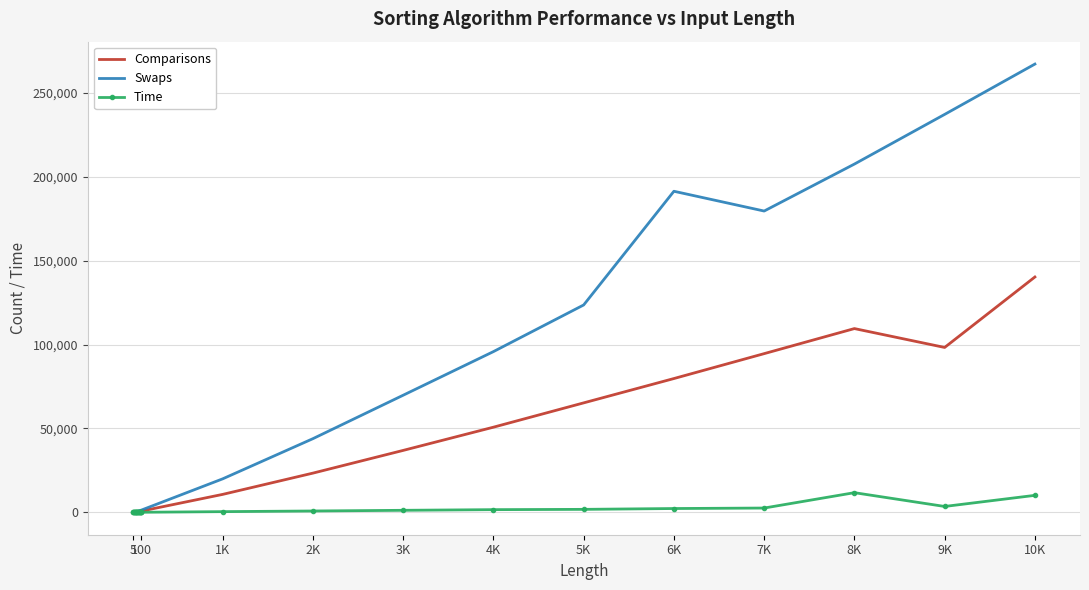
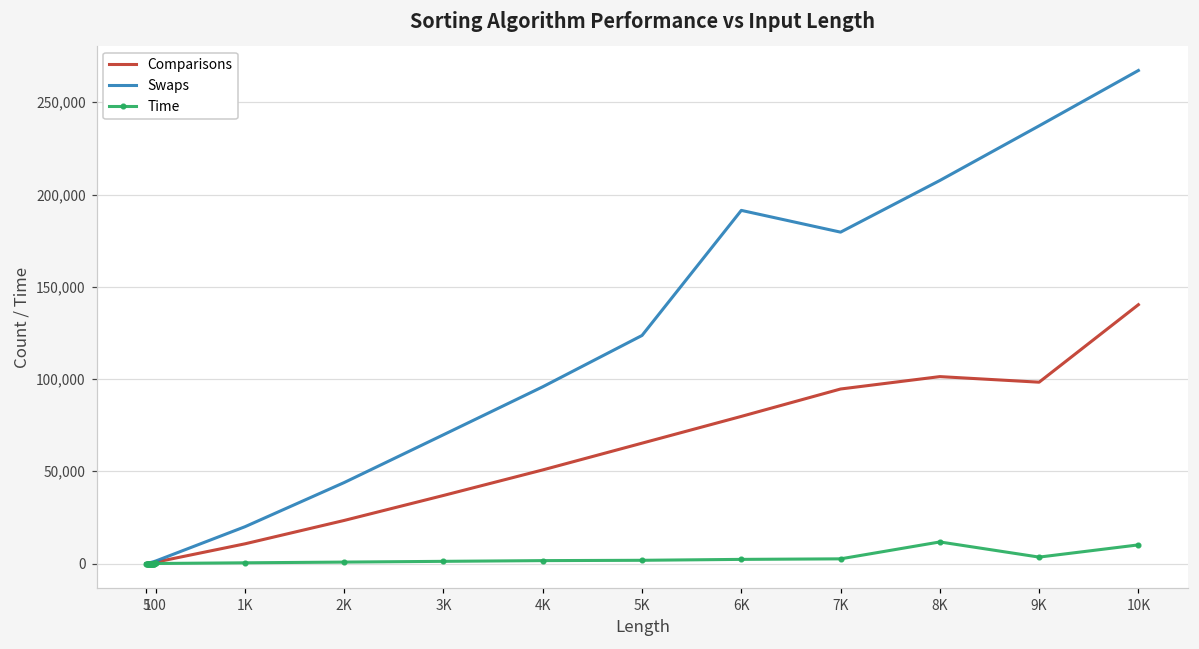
Comparisons, 8K: 110,000 -> 101,000
